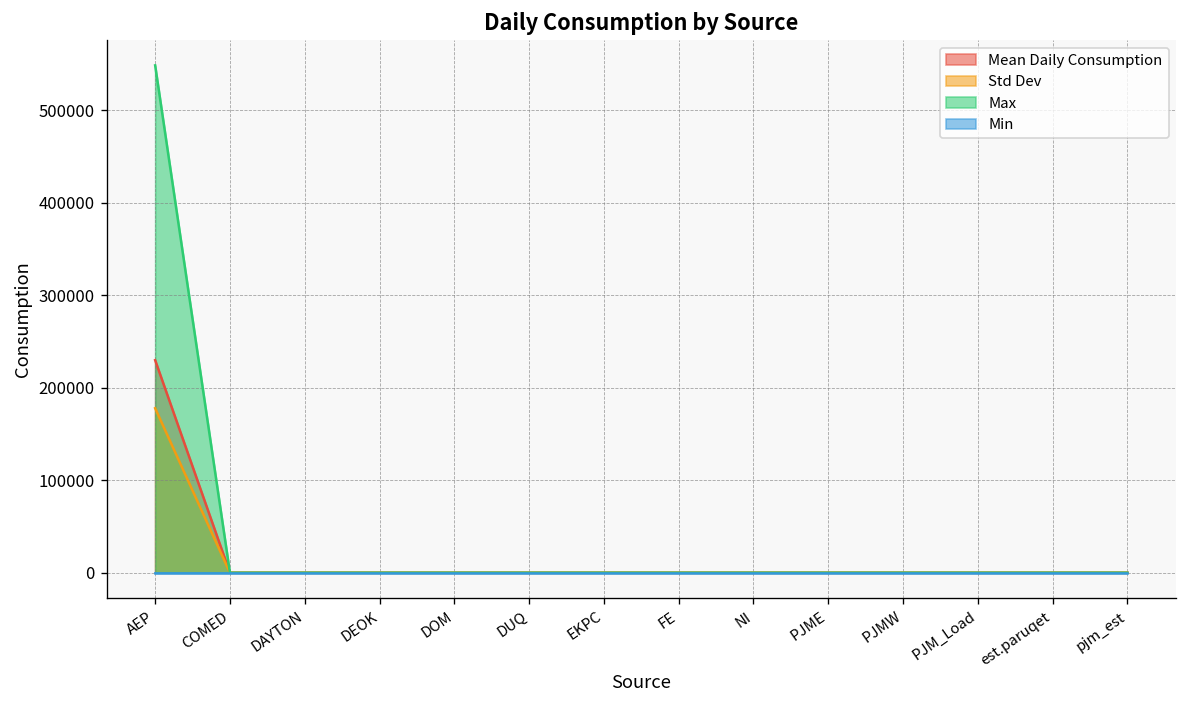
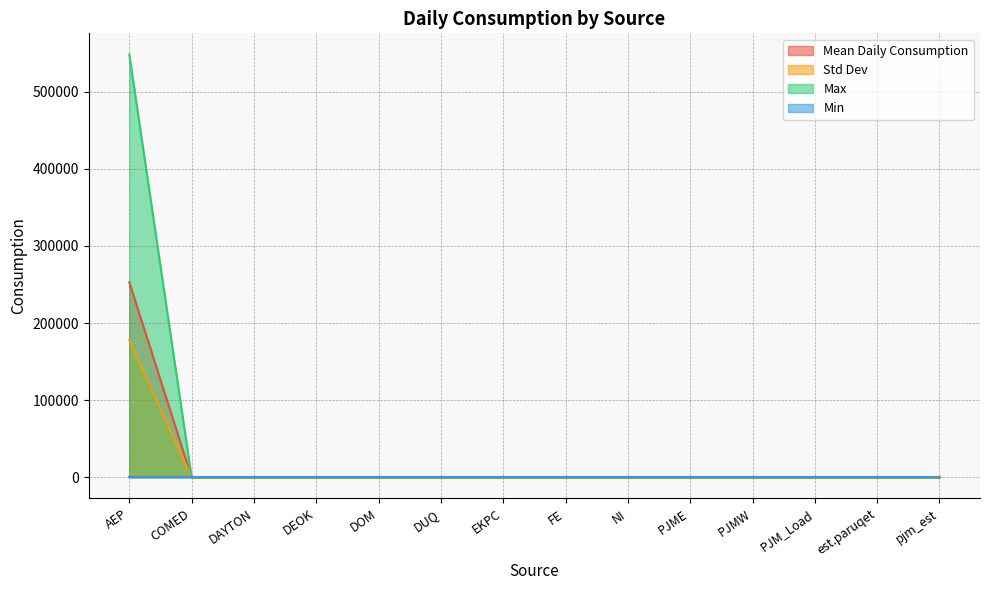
Mean Daily Consumption, AEP: 230000 -> 250000
